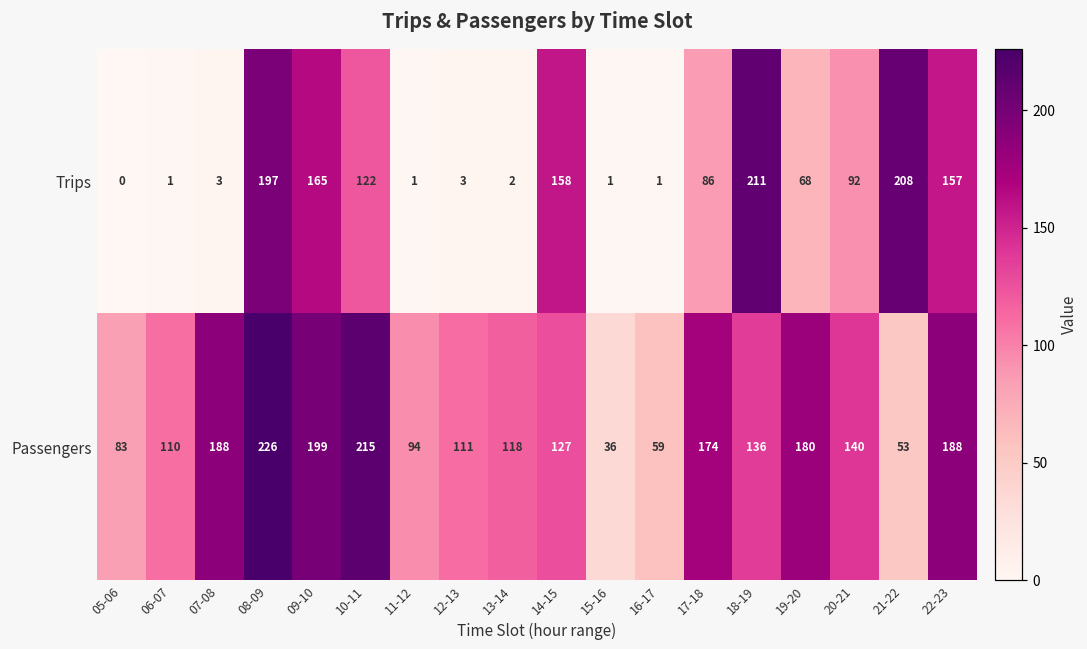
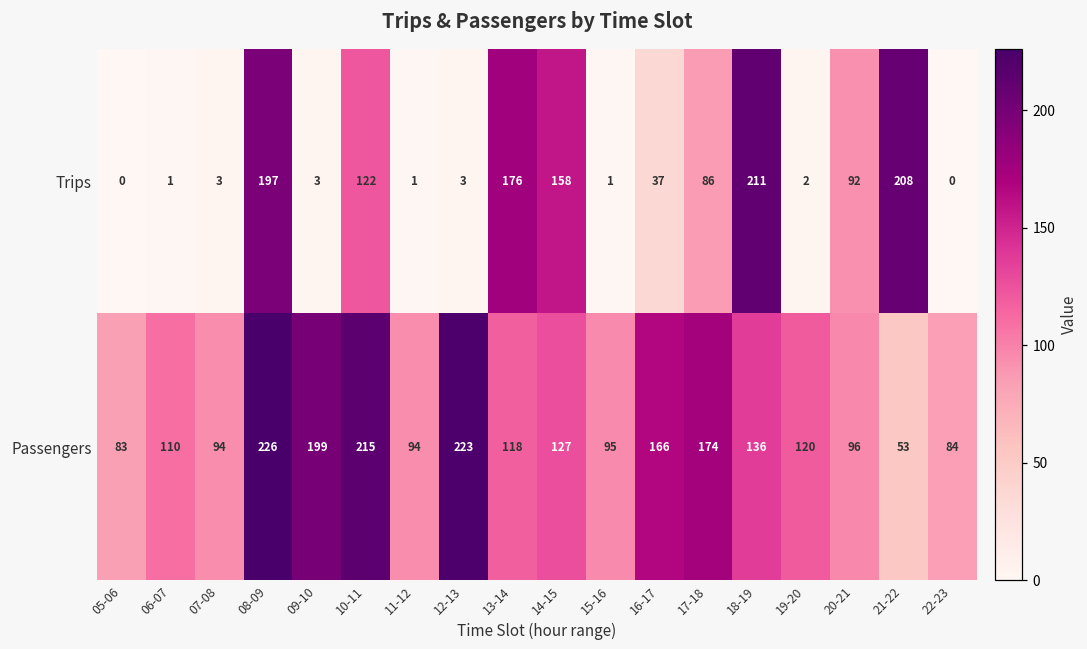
Trips, 09-10: 165 -> 3
Trips, 13-14: 2 -> 176
Trips, 16-17: 1 -> 37
Trips, 19-20: 68 -> 2
Trips, 22-23: 157 -> 0
Passengers, 07-08: 188 -> 94
Passengers, 12-13: 111 -> 223
Passengers, 15-16: 36 -> 95
Passengers, 16-17: 59 -> 166
Passengers, 19-20: 180 -> 120
Passengers, 20-21: 140 -> 96
Passengers, 22-23: 188 -> 84
